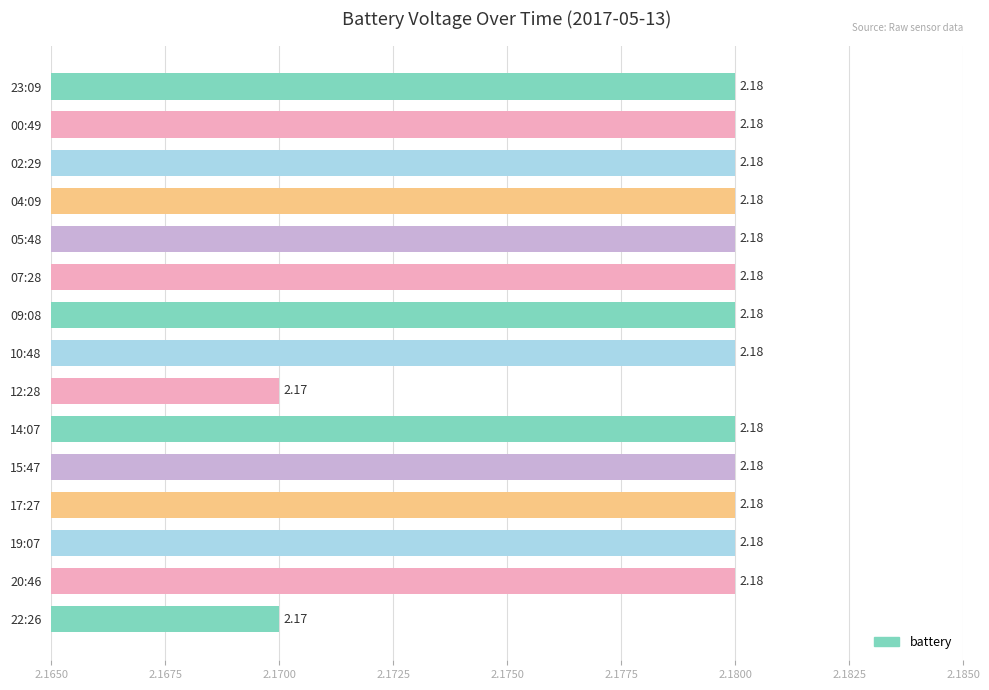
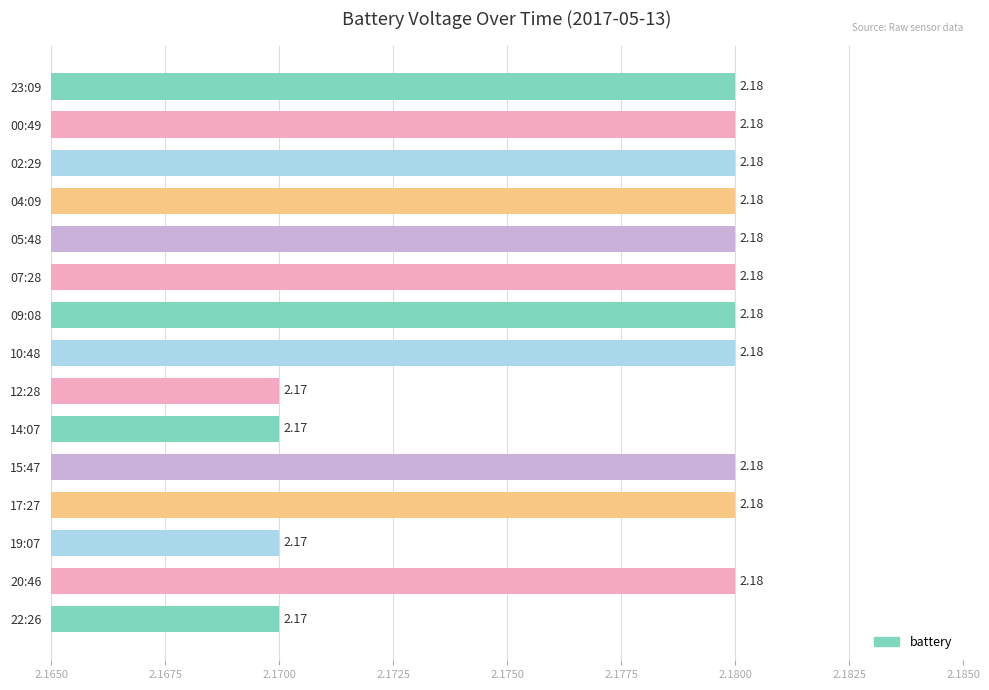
14:07: 2.18 -> 2.17
19:07: 2.18 -> 2.17
